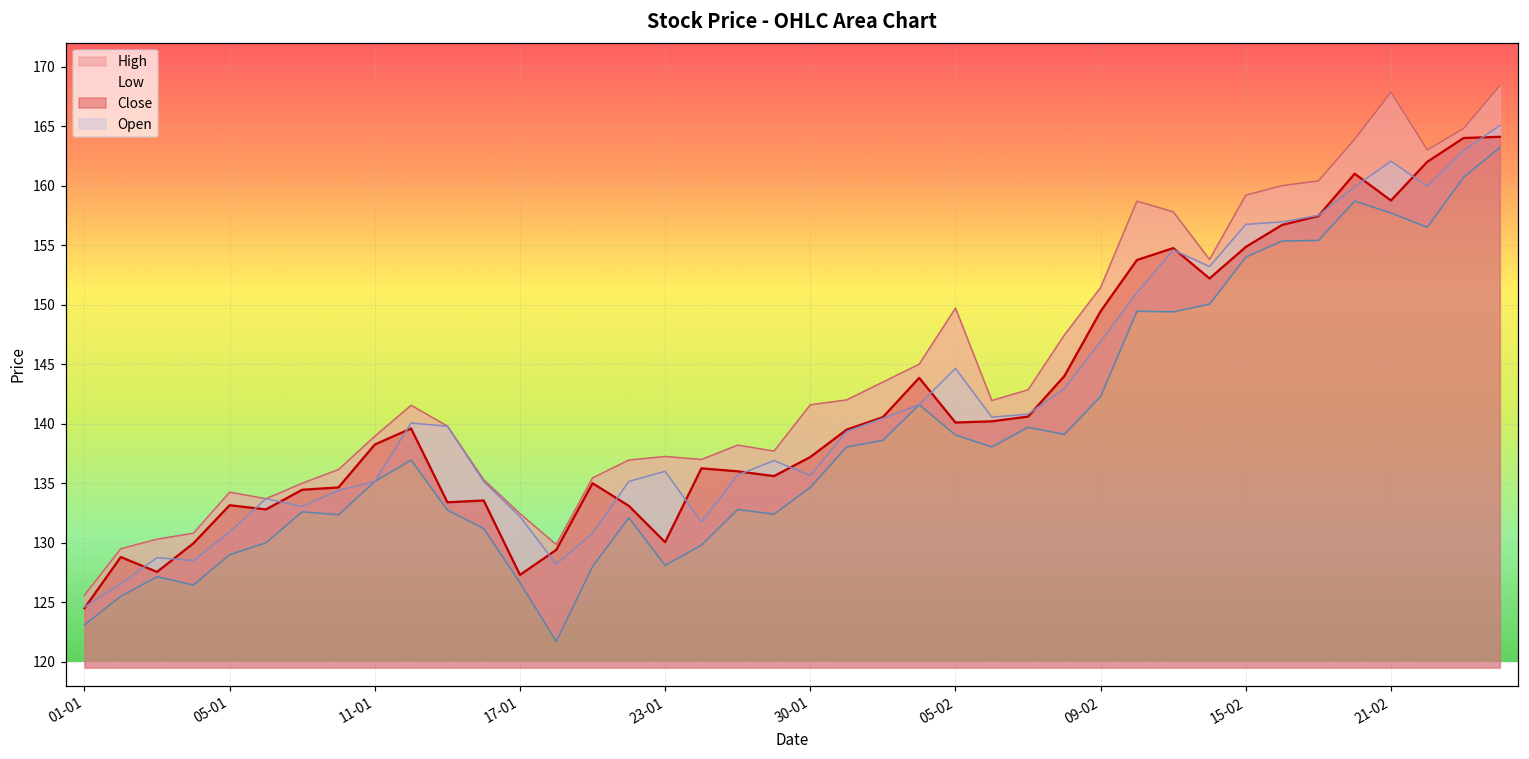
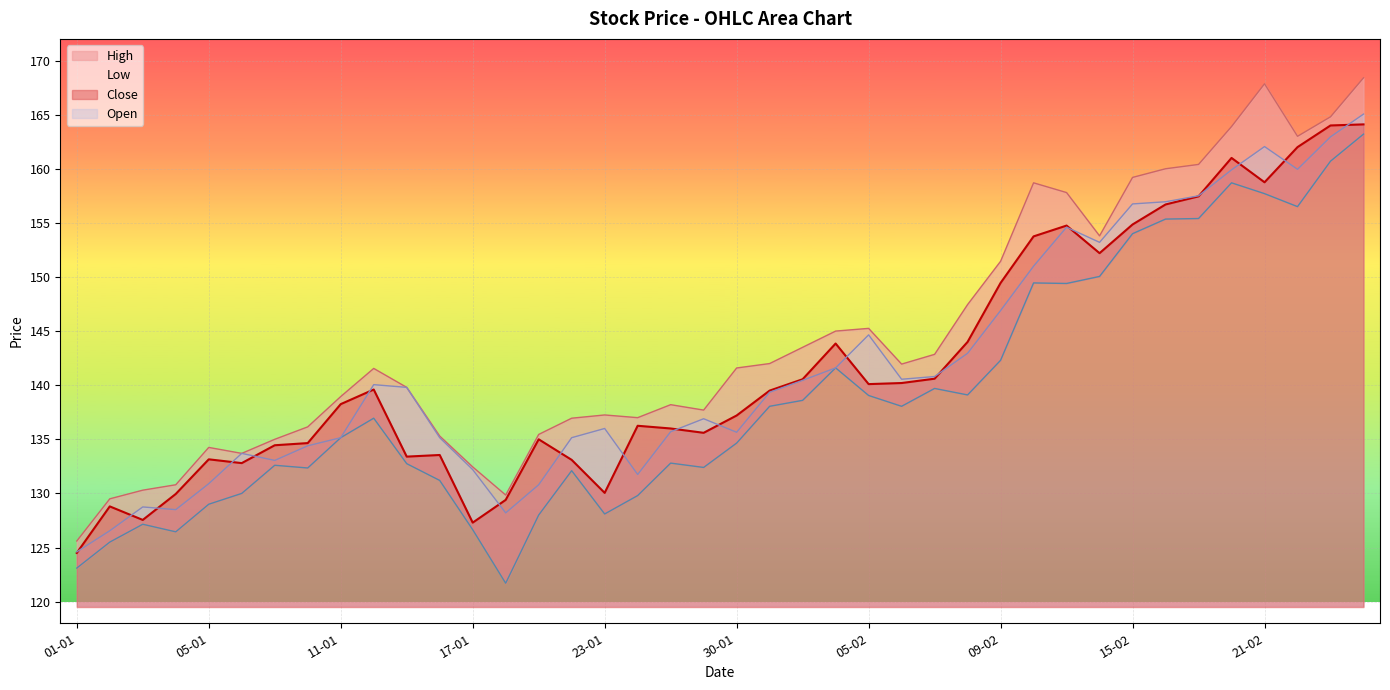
High, 05-02: 149.7 -> 145.3
